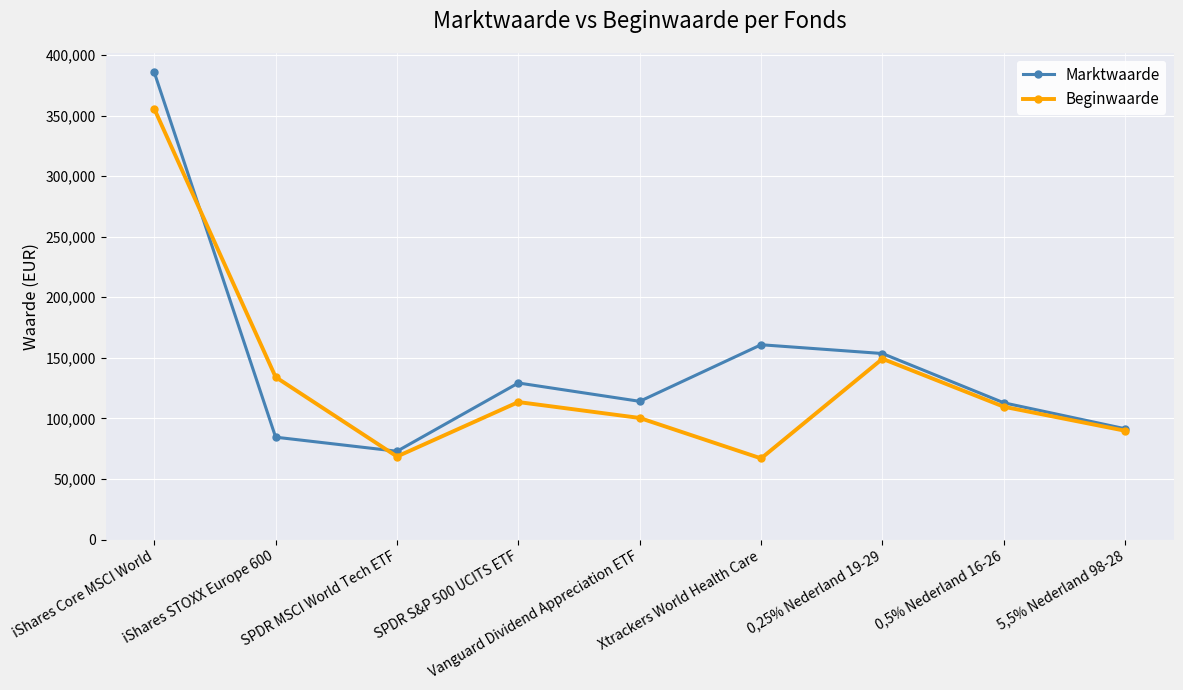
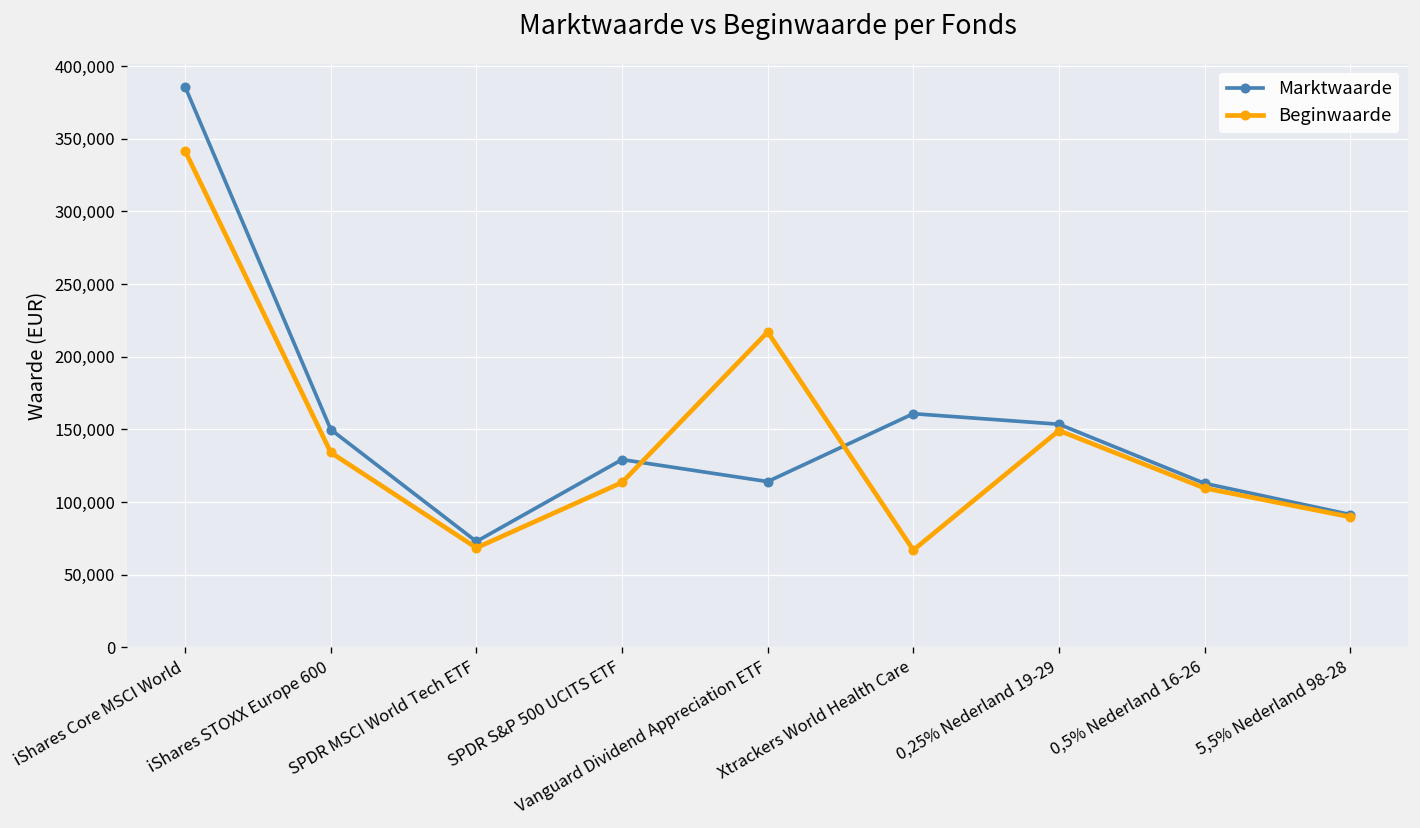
Beginwaarde, iShares Core MSCI World: 356,000 -> 342,000
Marktwaarde, iShares STOXX Europe 600: 84,000 -> 150,000
Beginwaarde, Vanguard Dividend Appreciation ETF: 100,000 -> 217,000
